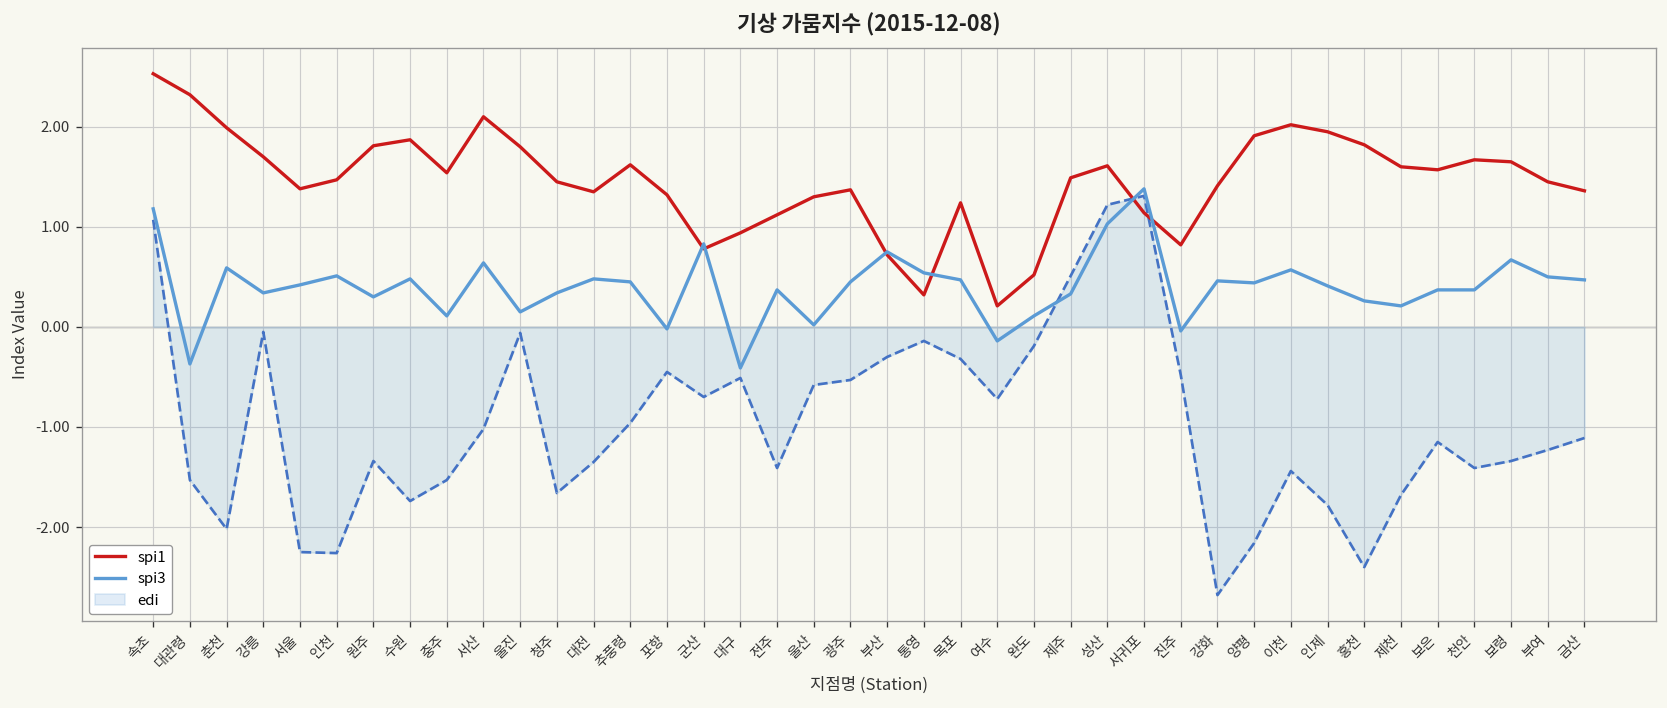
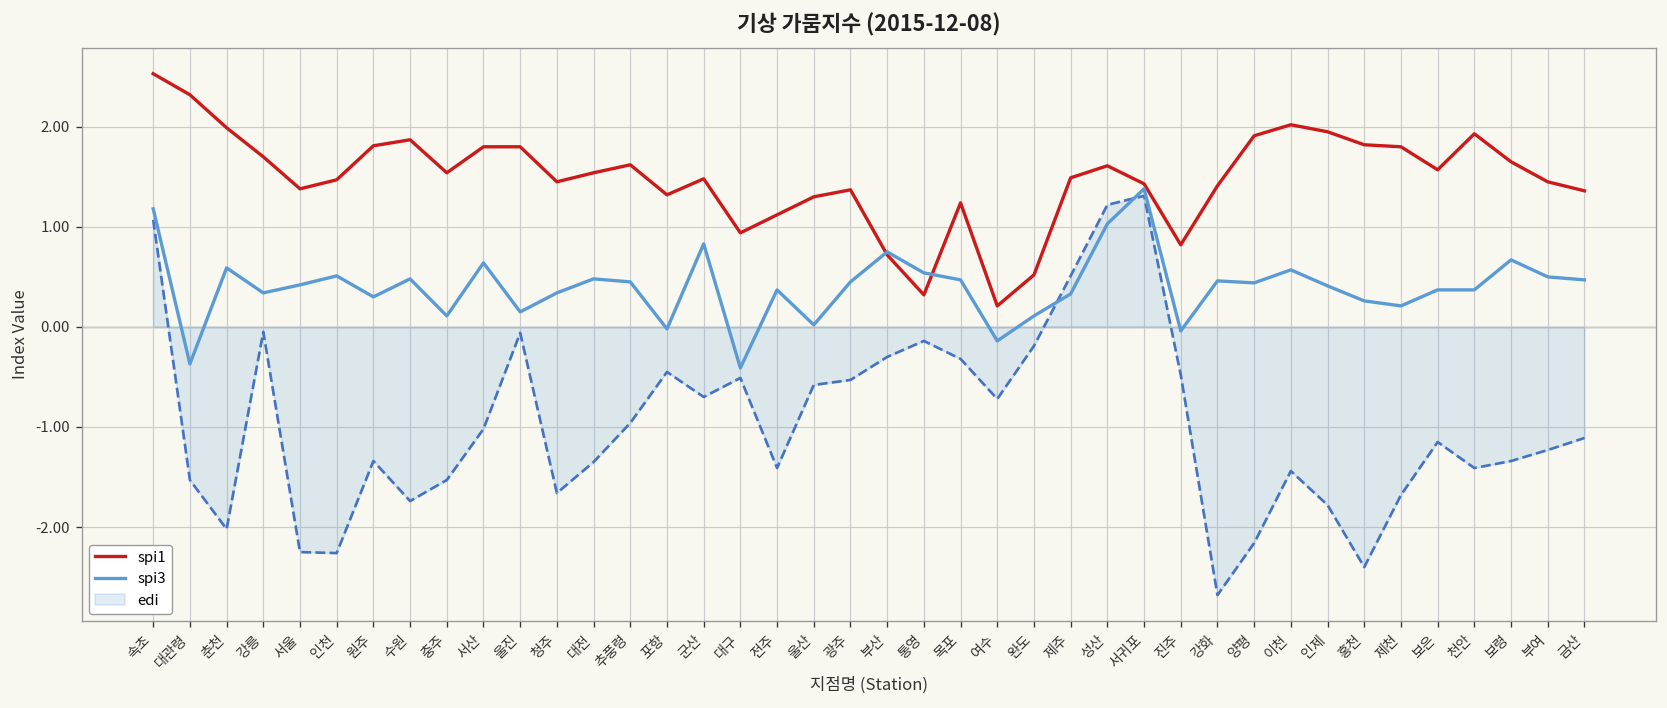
spi1, 서산: 2.1 -> 1.8
spi1, 대전: 1.4 -> 1.5
spi1, 군산: 0.8 -> 1.5
spi1, 서귀포: 1.1 -> 1.4
spi1, 제천: 1.6 -> 1.8
spi1, 천안: 1.7 -> 1.9
